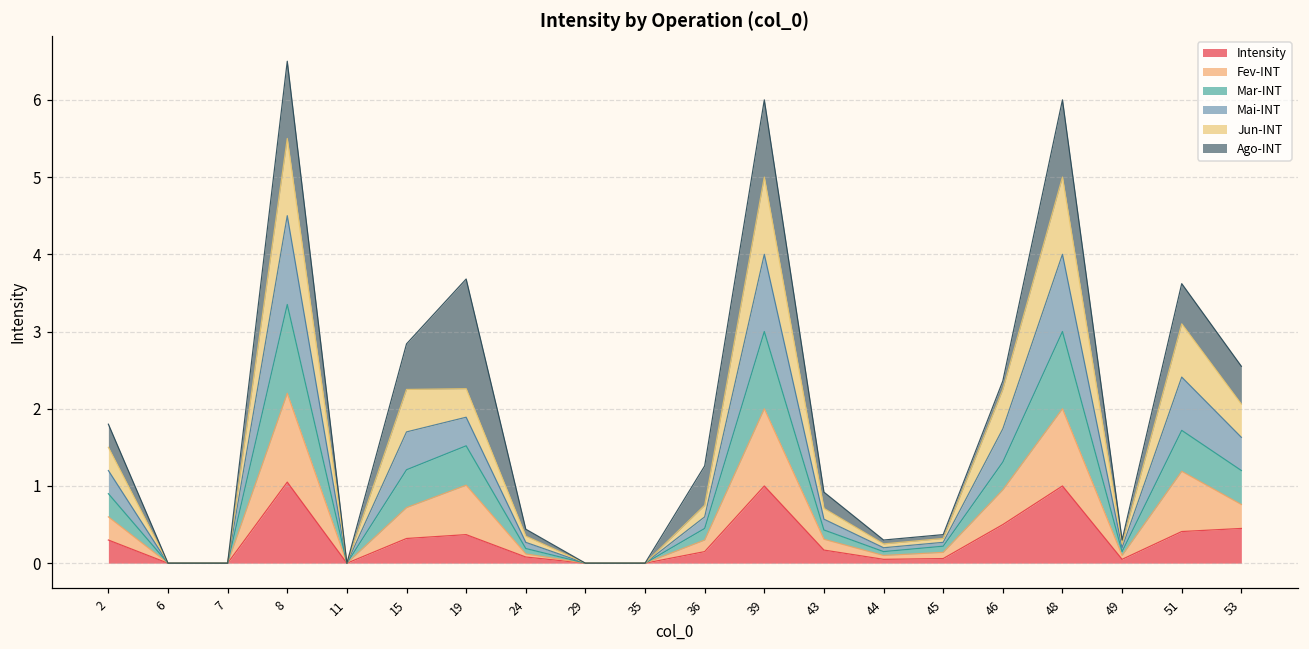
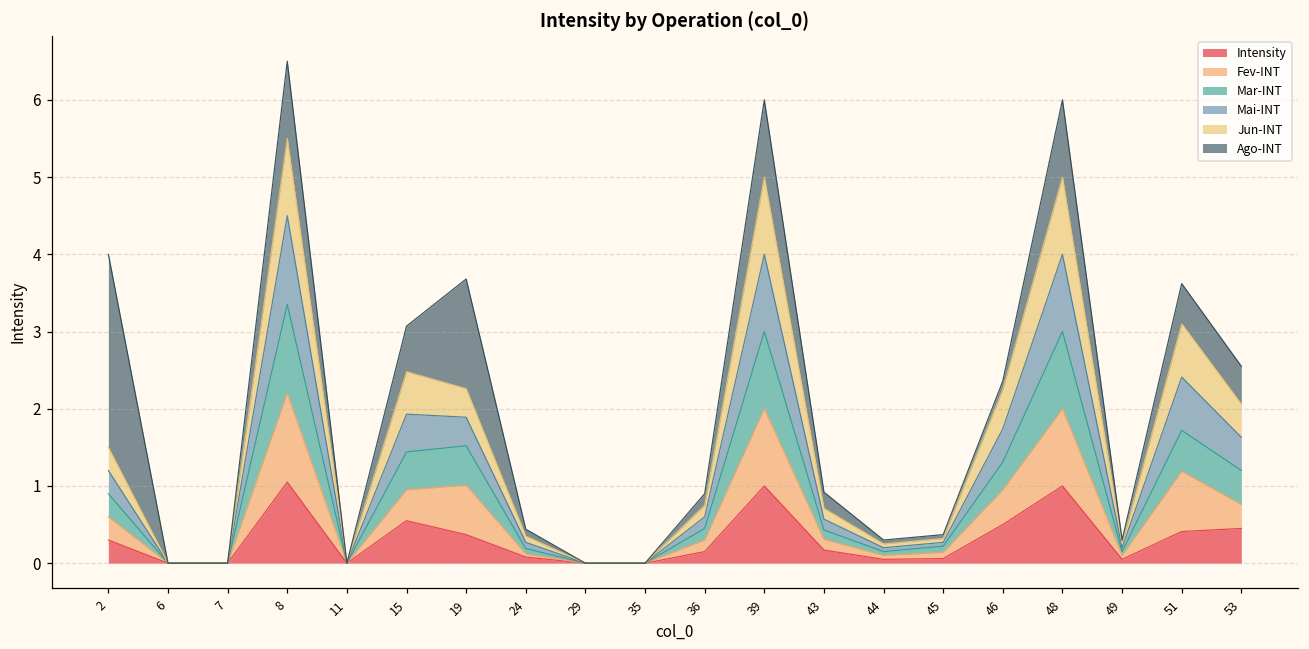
Ago-INT, 2: 0.3 -> 2.5
Intensity, 15: 0.3 -> 0.6
Ago-INT, 36: 0.5 -> 0.2
